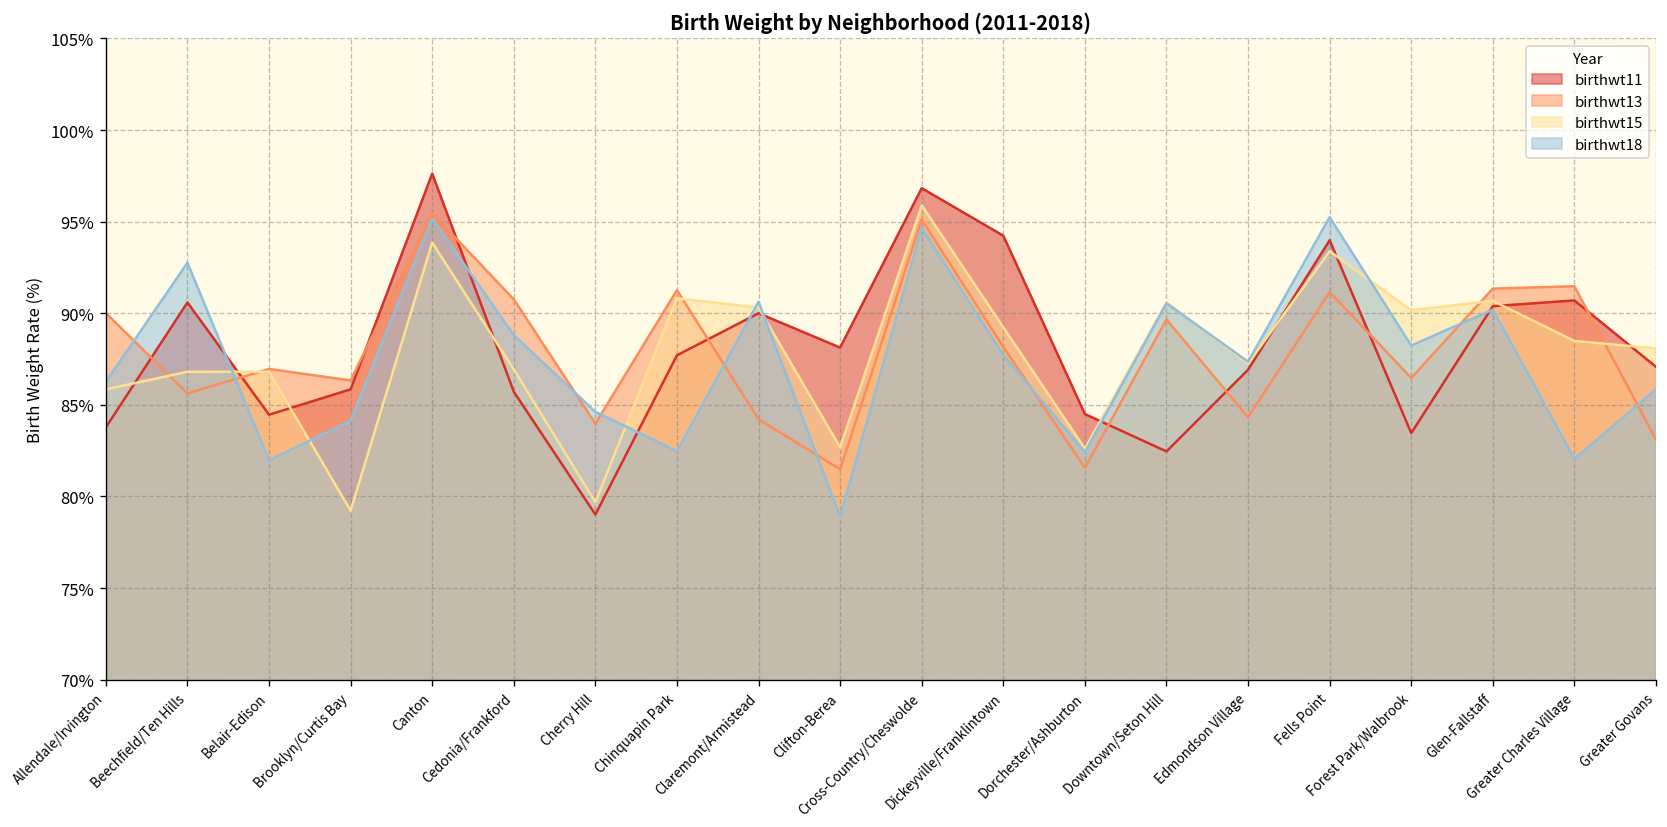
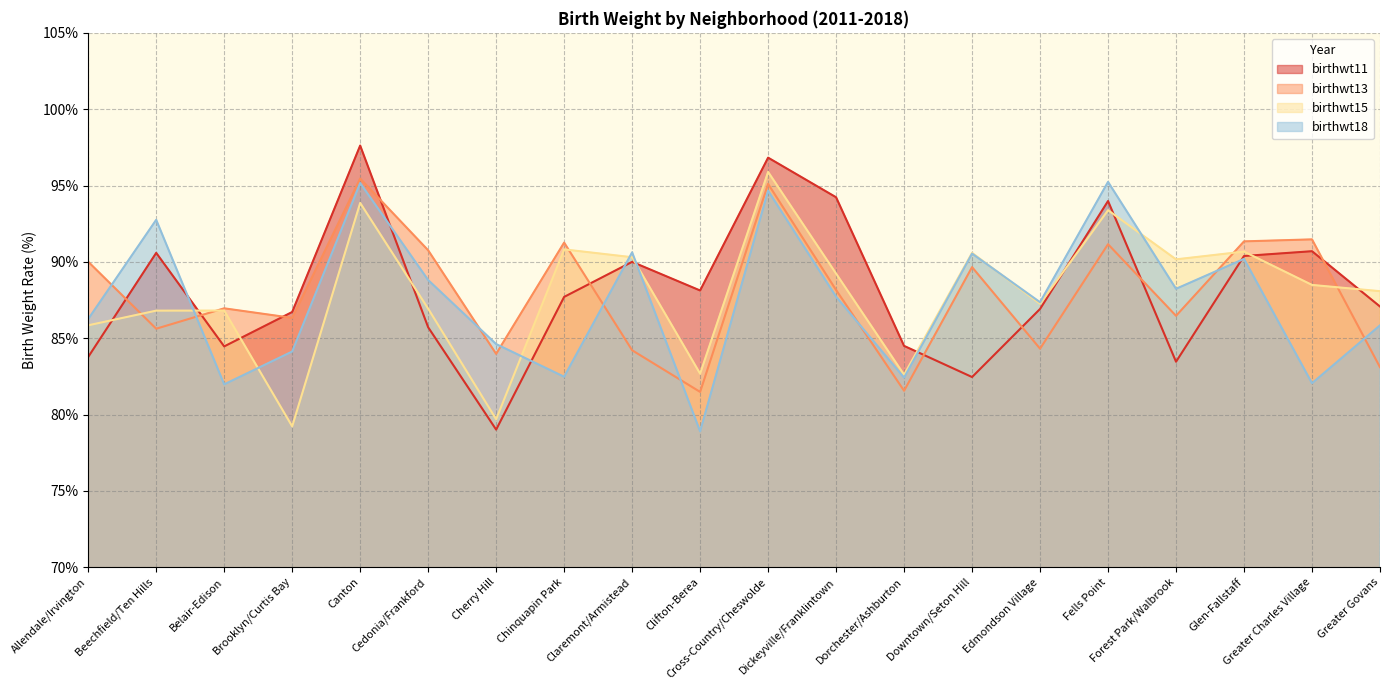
birthwt11, Brooklyn/Curtis Bay: 85.8% -> 86.7%
